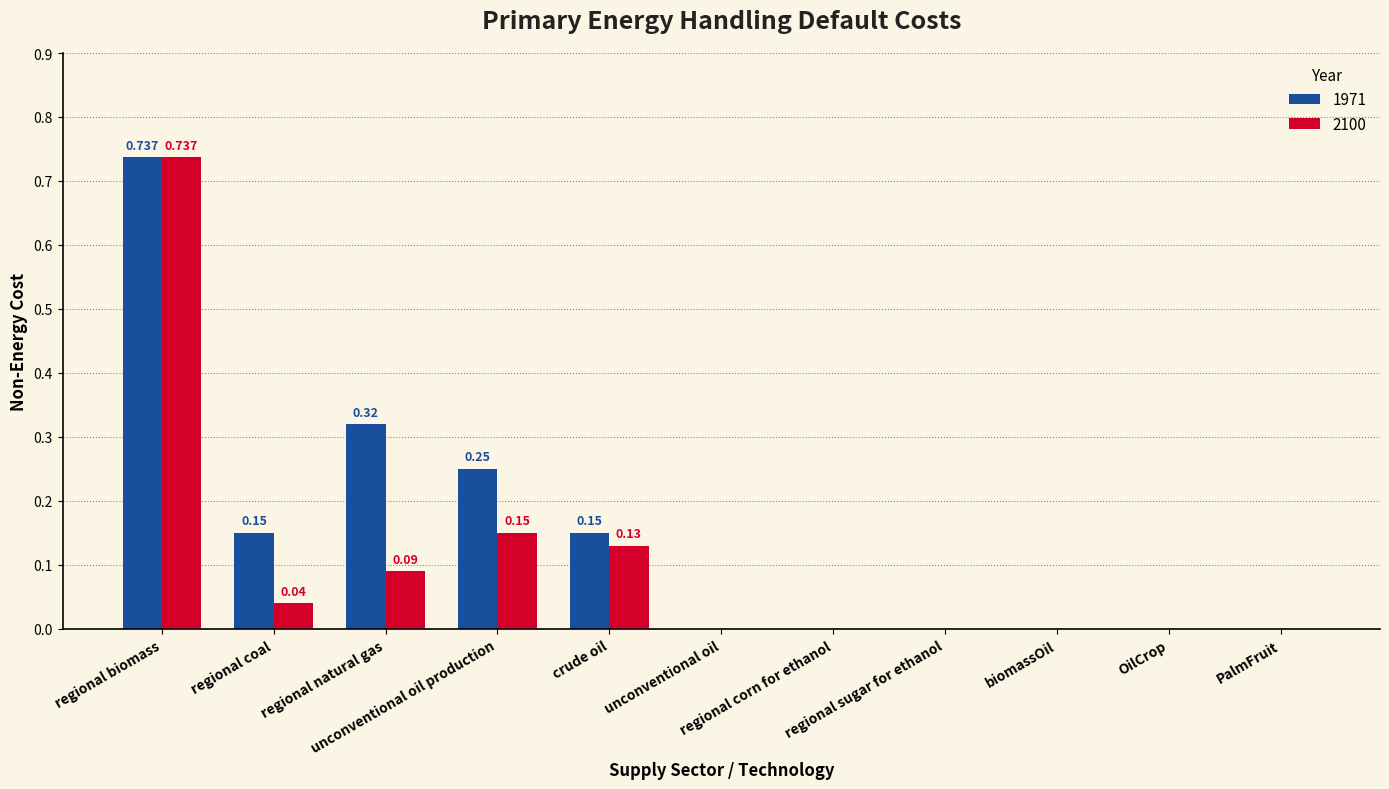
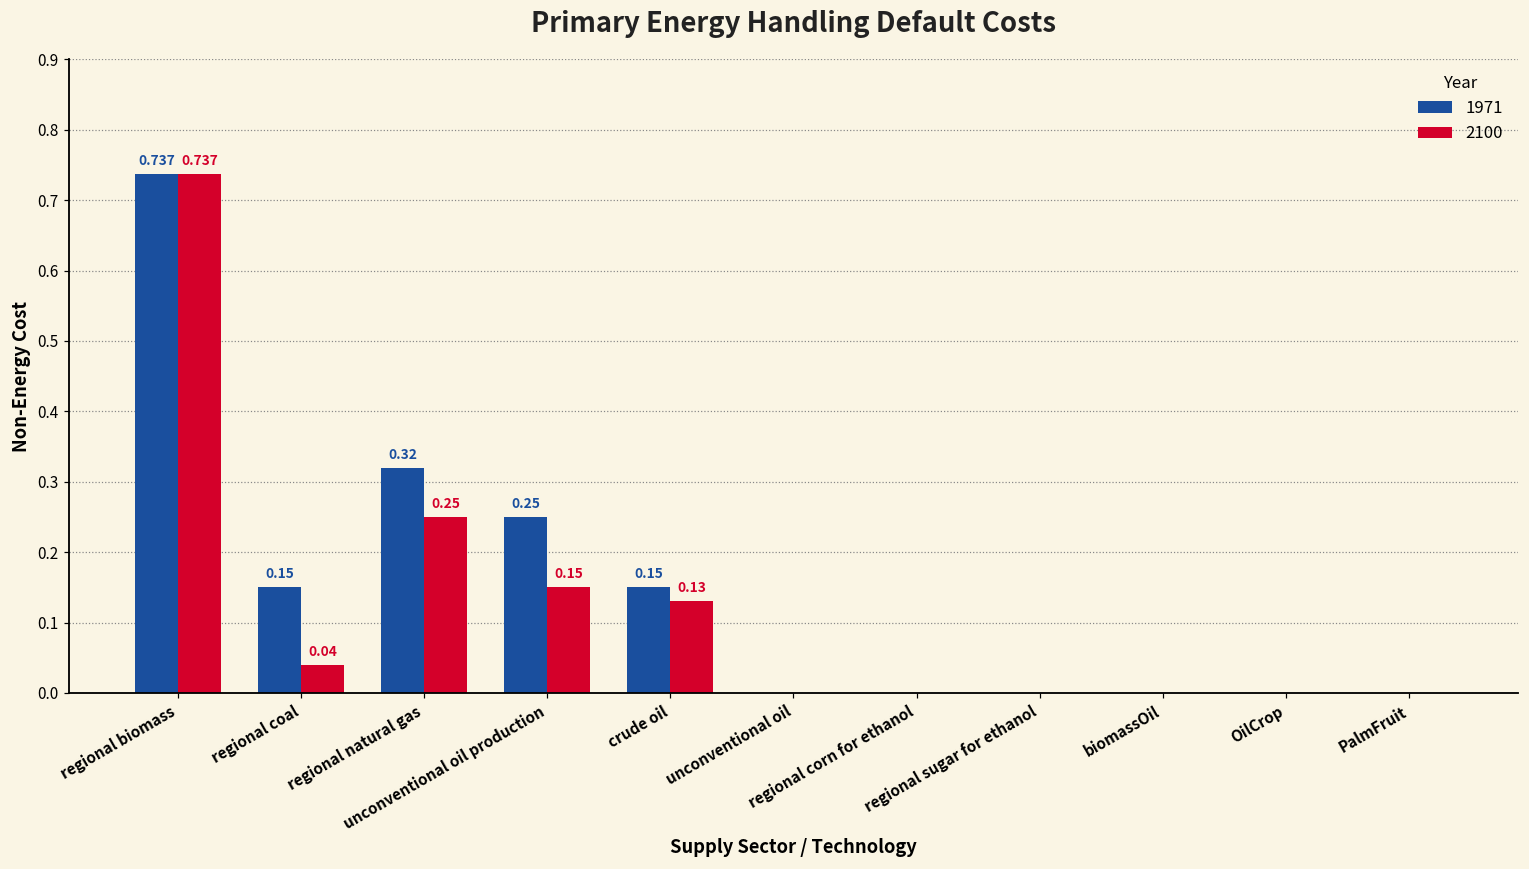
2100, regional natural gas: 0.09 -> 0.25
